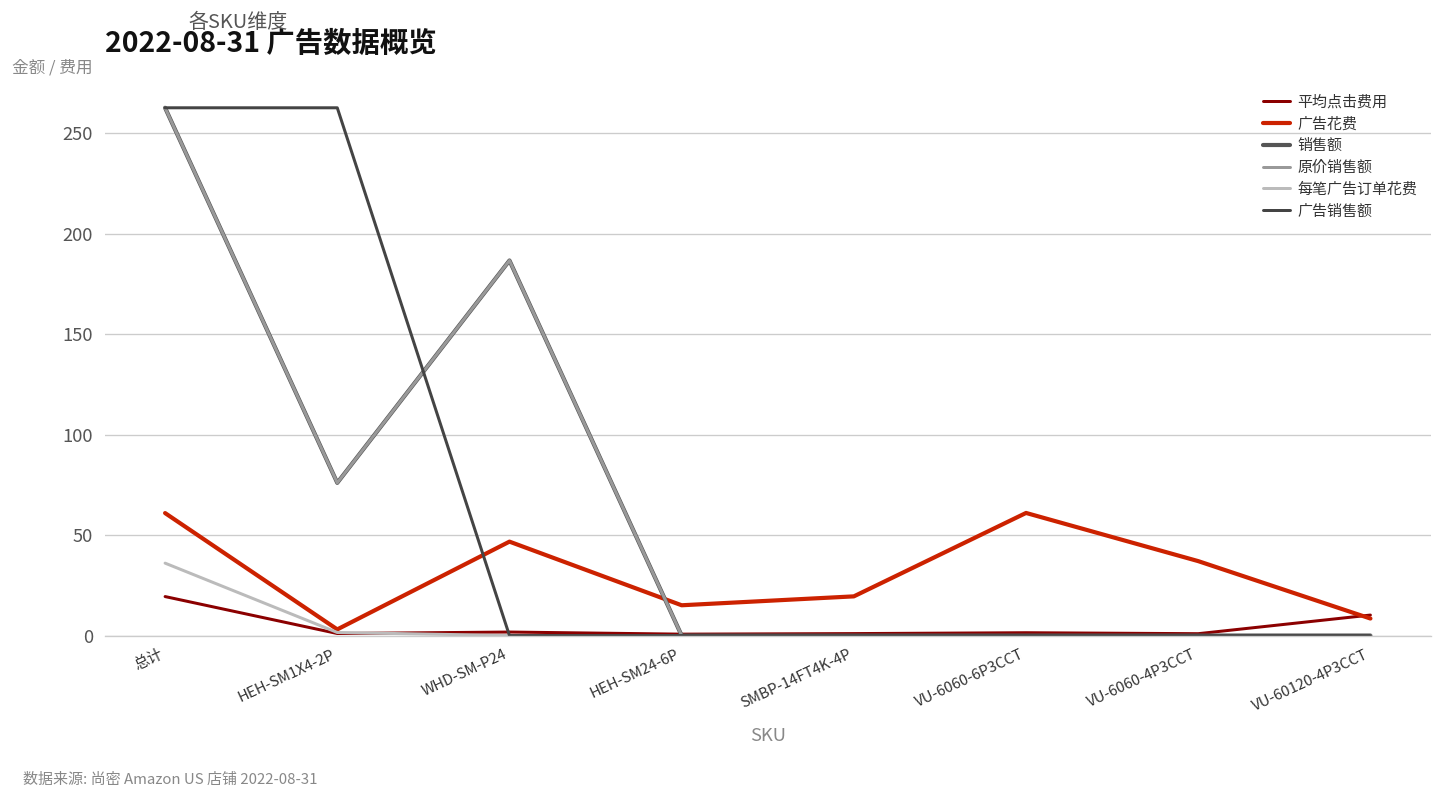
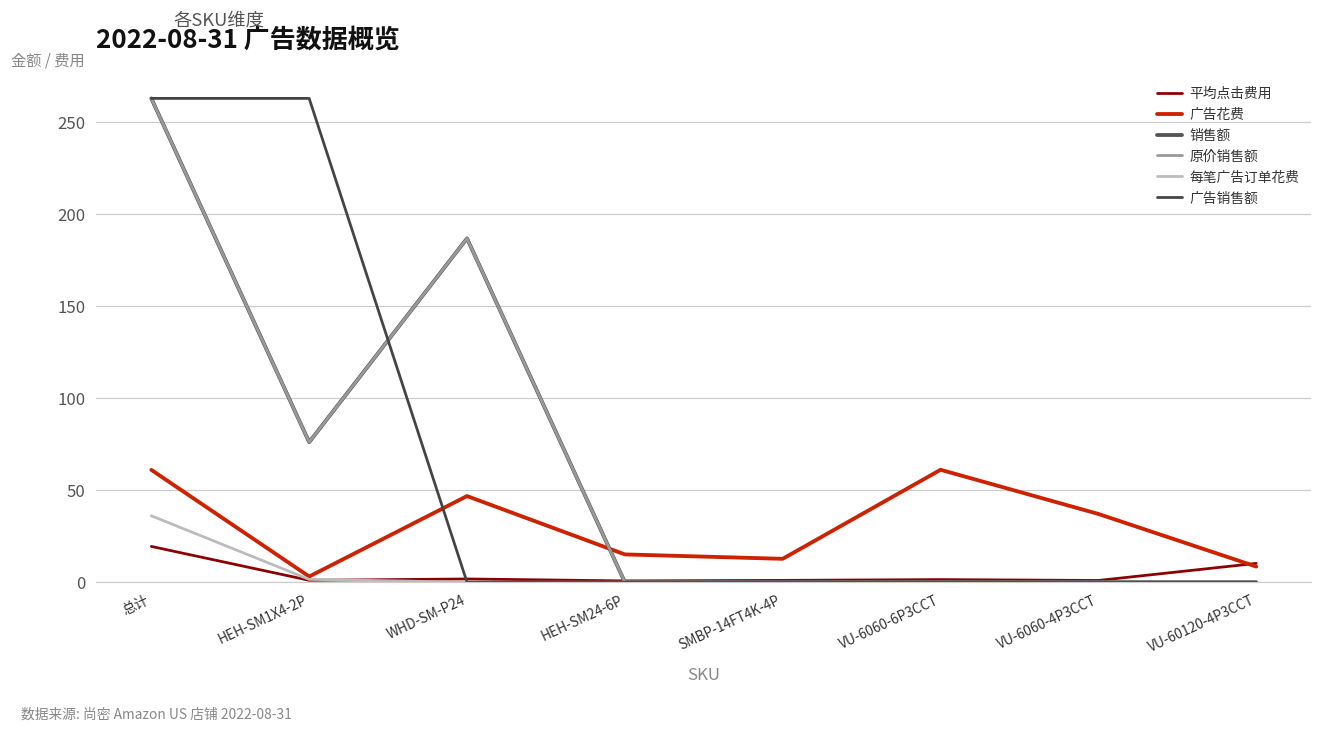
广告花费, SMBP-14FT4K-4P: 20 -> 13
